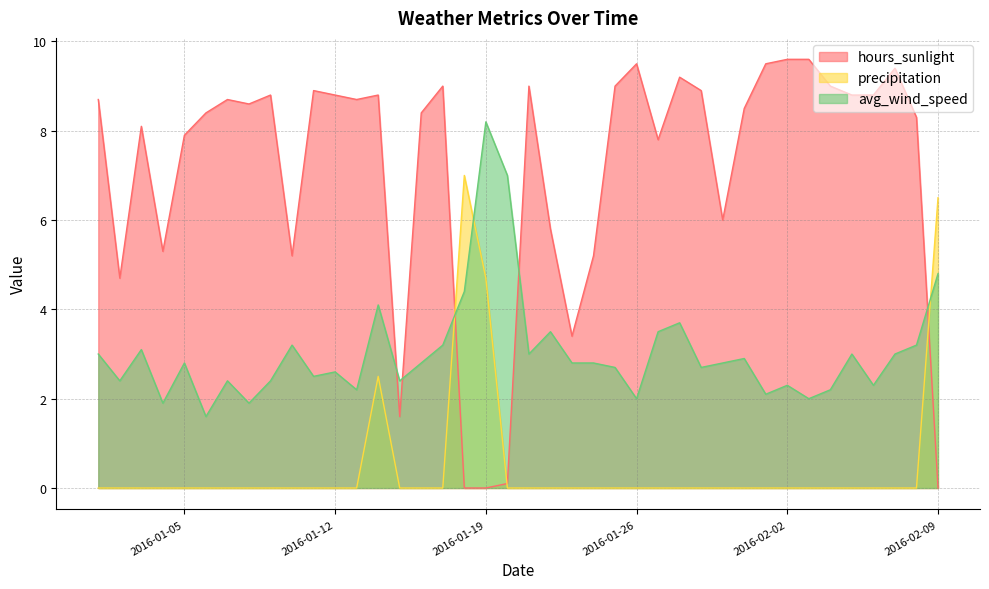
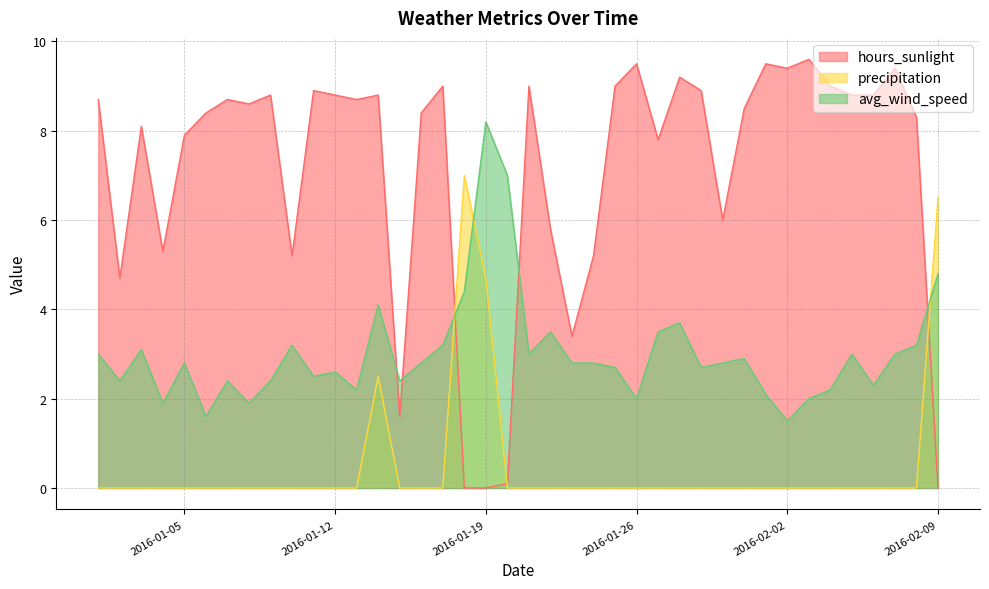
hours_sunlight, 2016-02-02: 9.6 -> 9.4
avg_wind_speed, 2016-02-02: 2.3 -> 1.5
